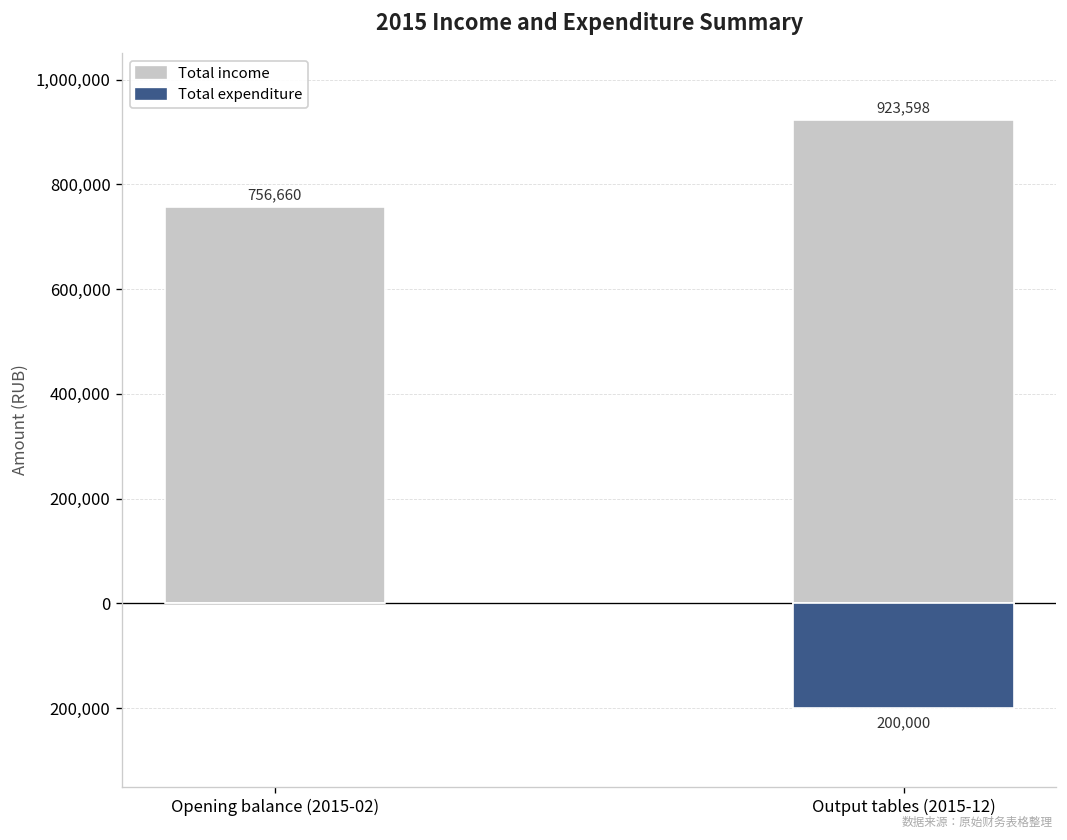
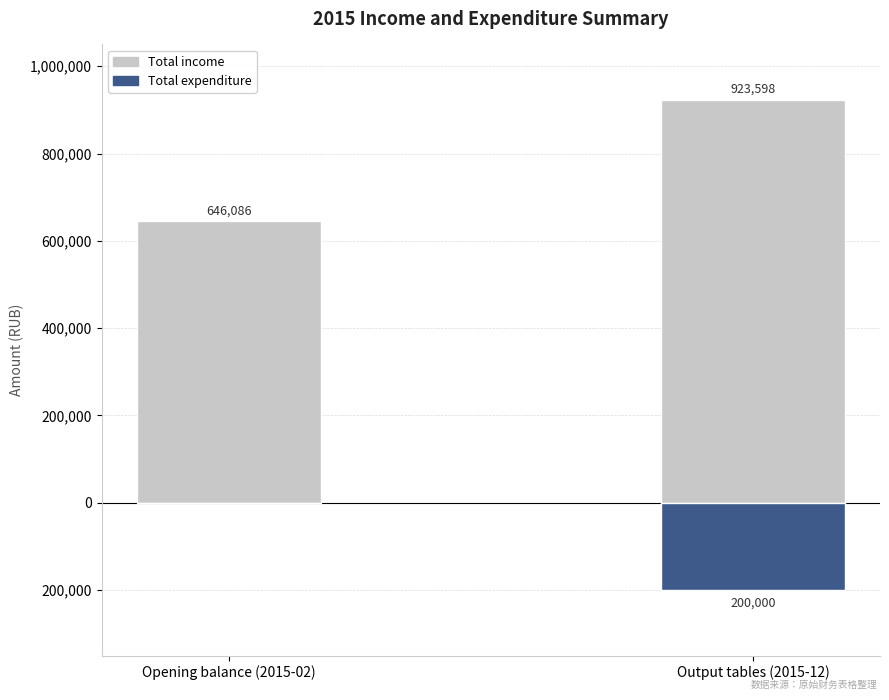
Total income, Opening balance (2015-02): 756,660 -> 646,086
